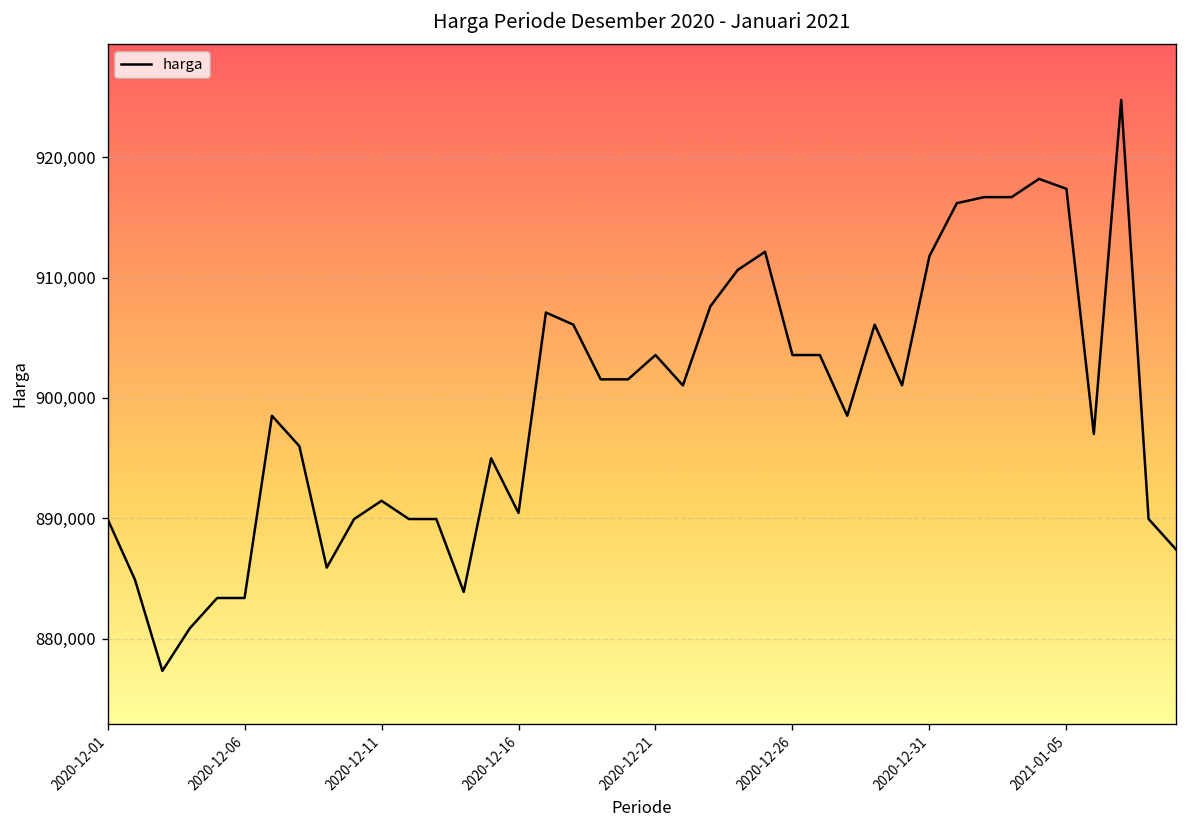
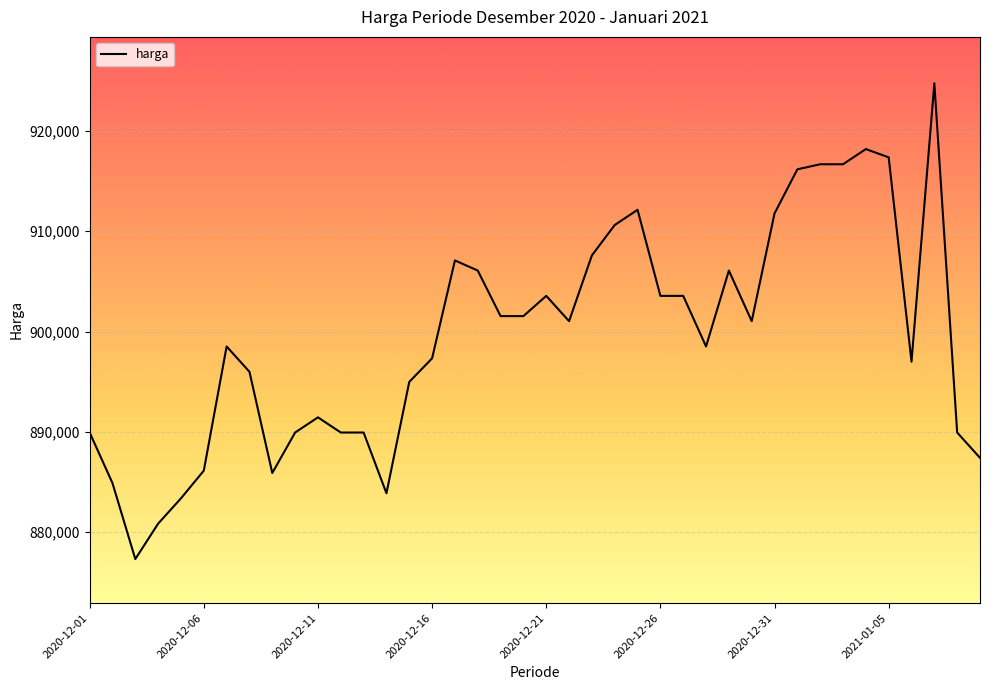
2020-12-06: 883,400 -> 886,100
2020-12-16: 890,400 -> 897,300
